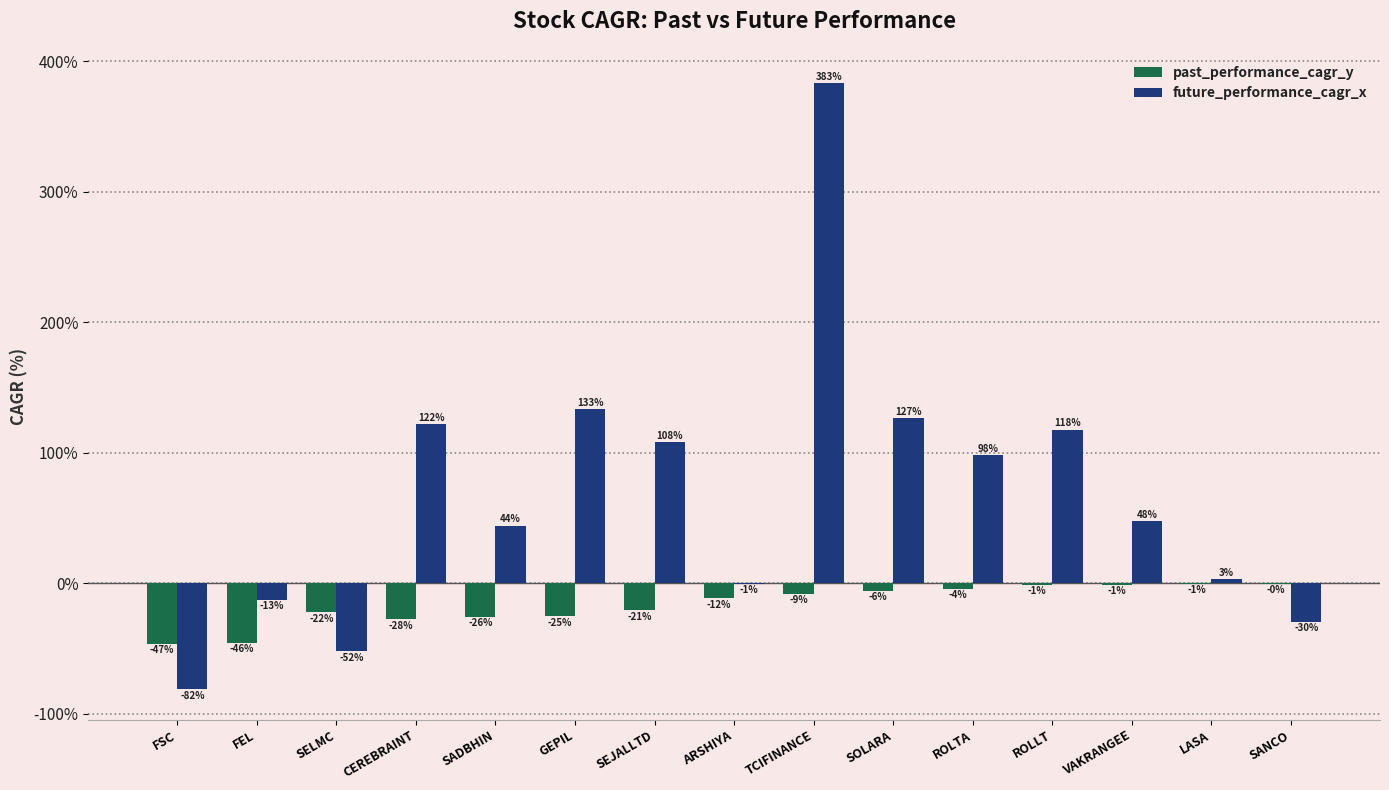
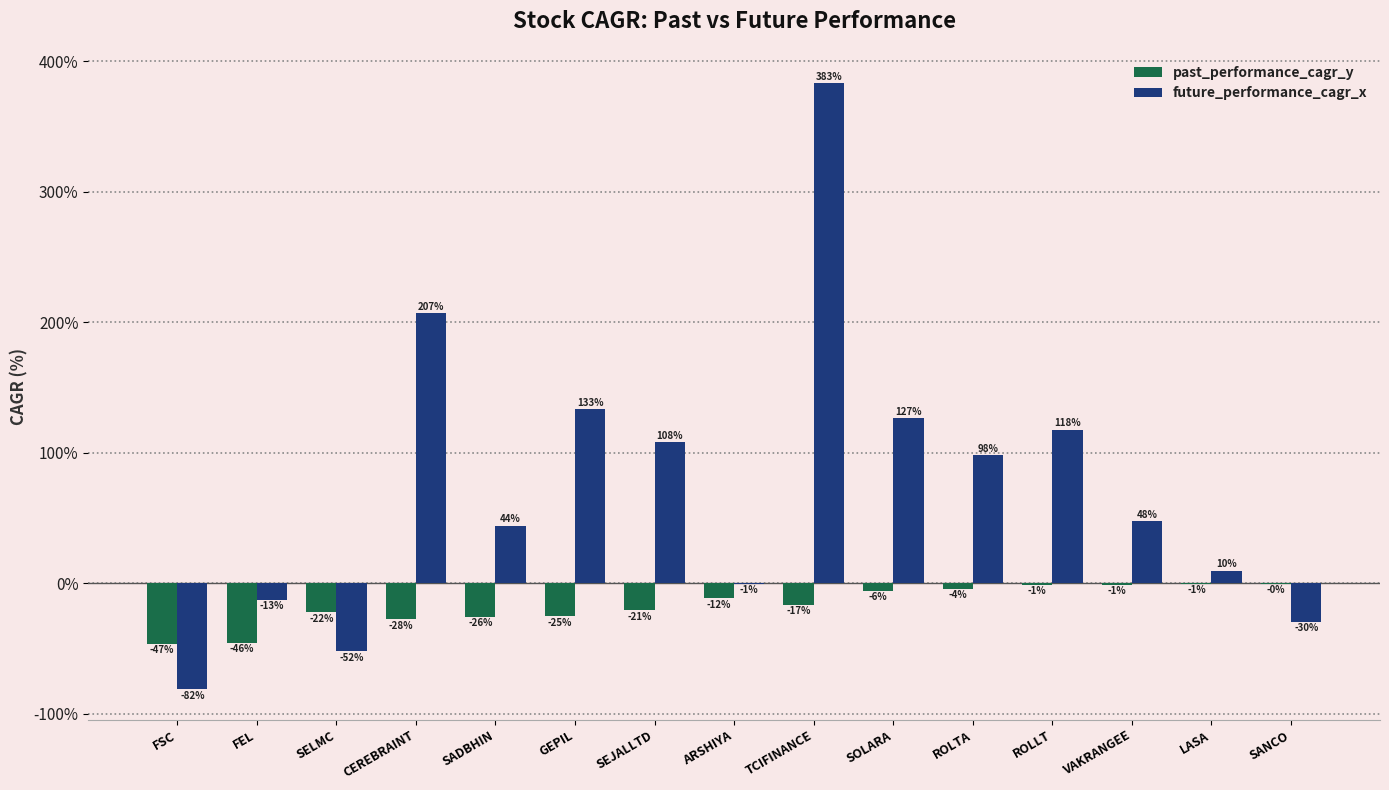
future_performance_cagr_x, CEREBRAINT: 122% -> 207%
past_performance_cagr_y, TCIFINANCE: -9% -> -17%
future_performance_cagr_x, LASA: 3% -> 10%
